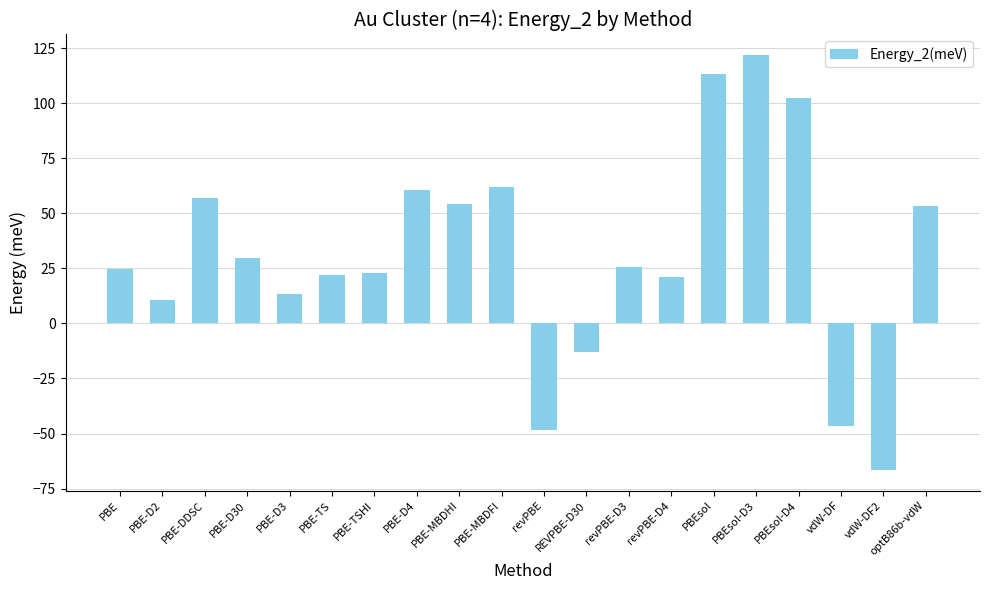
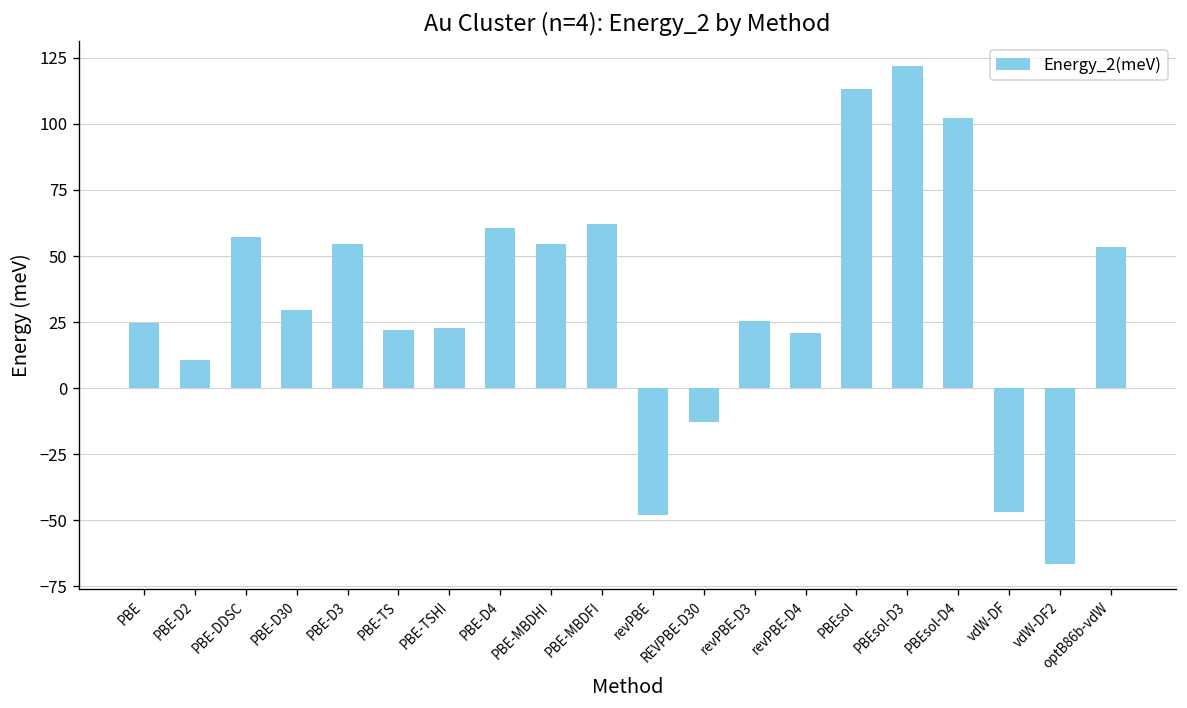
PBE-D3: 14 -> 55
